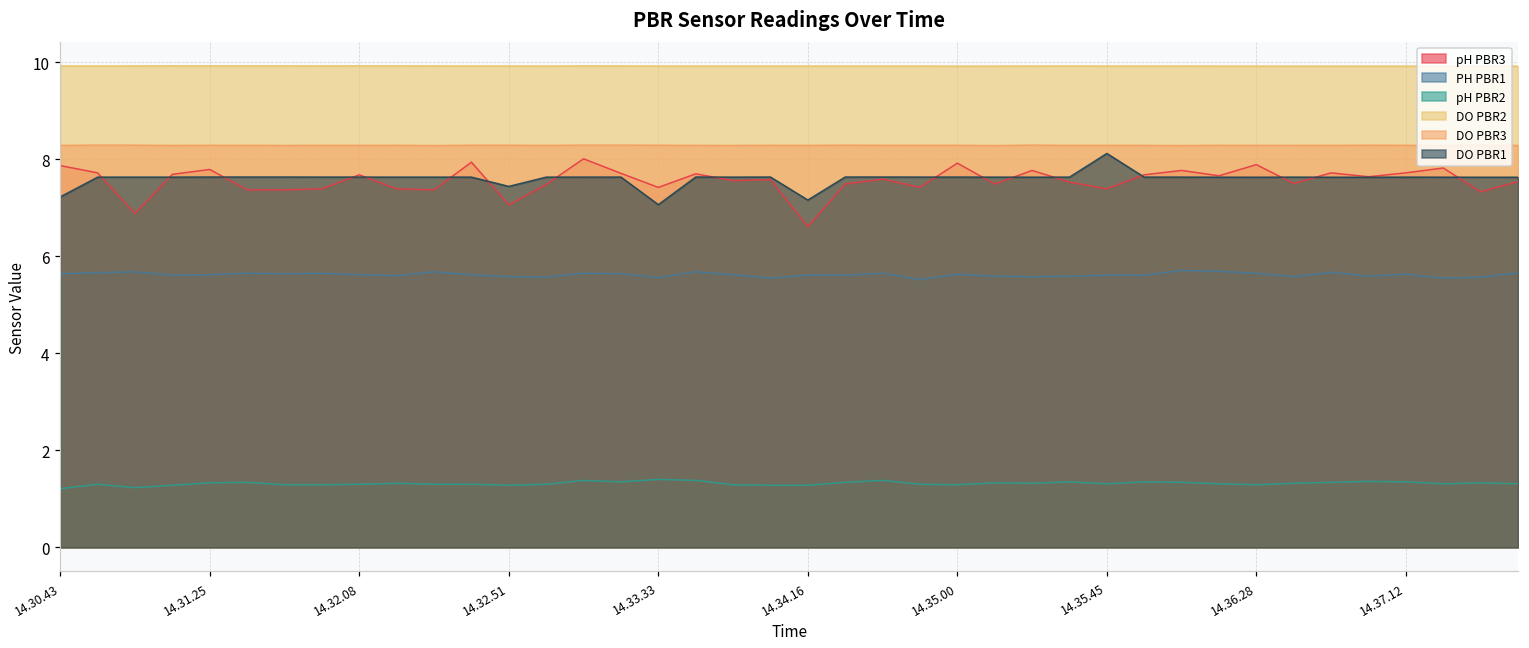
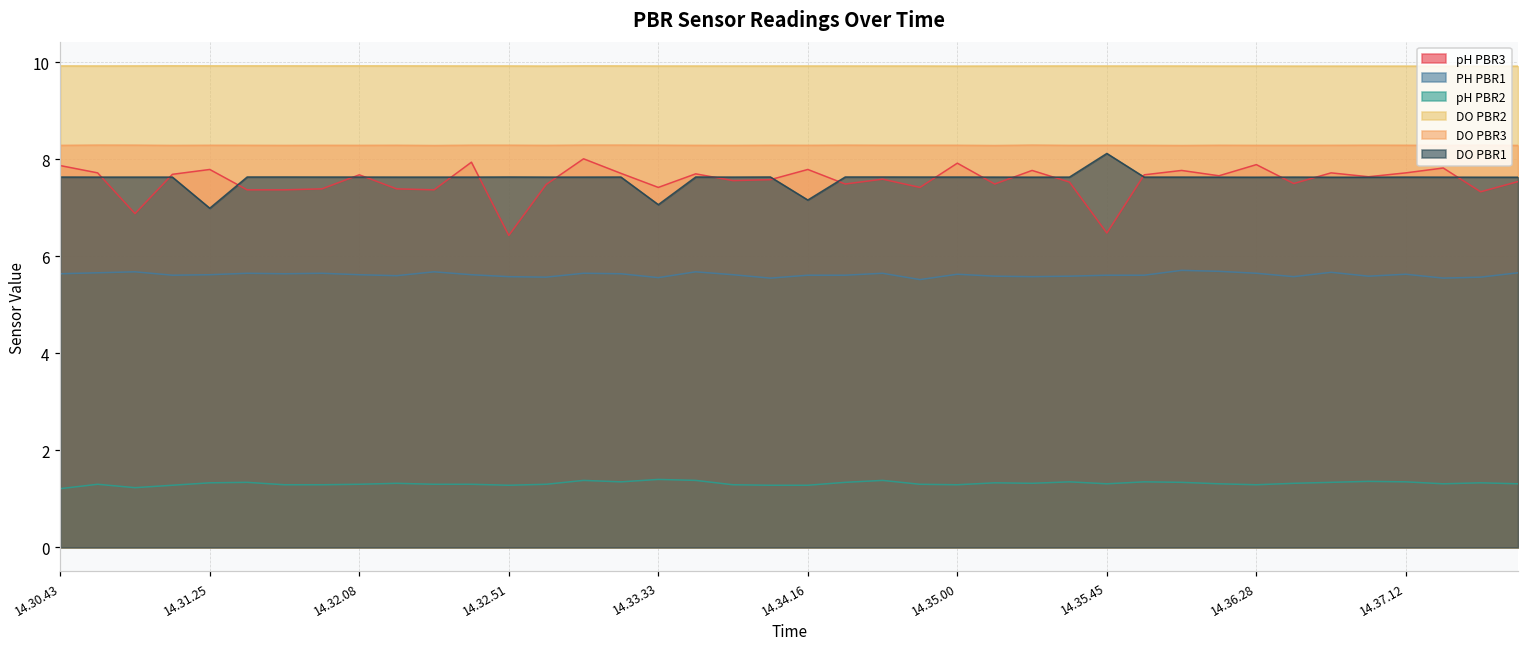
DO PBR1, 14.30.43: 7.2 -> 7.6
DO PBR1, 14.31.25: 7.6 -> 7.0
pH PBR3, 14.32.51: 7.1 -> 6.4
DO PBR1, 14.32.51: 7.4 -> 7.6
pH PBR3, 14.34.16: 6.6 -> 7.8
pH PBR3, 14.35.45: 7.4 -> 6.5
